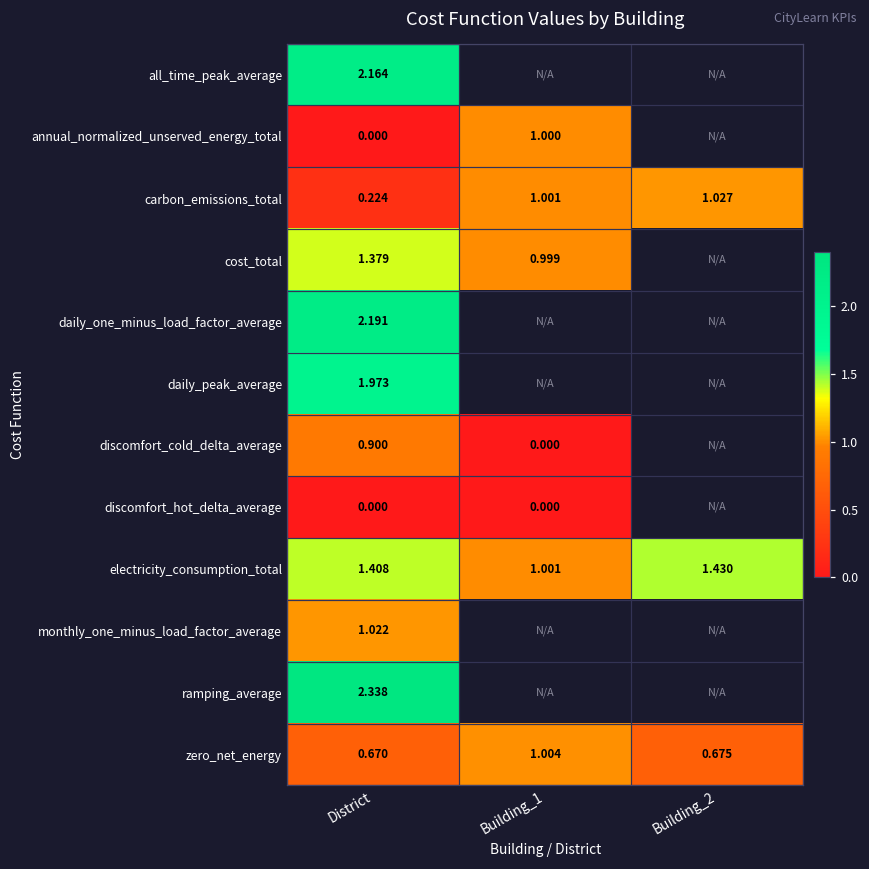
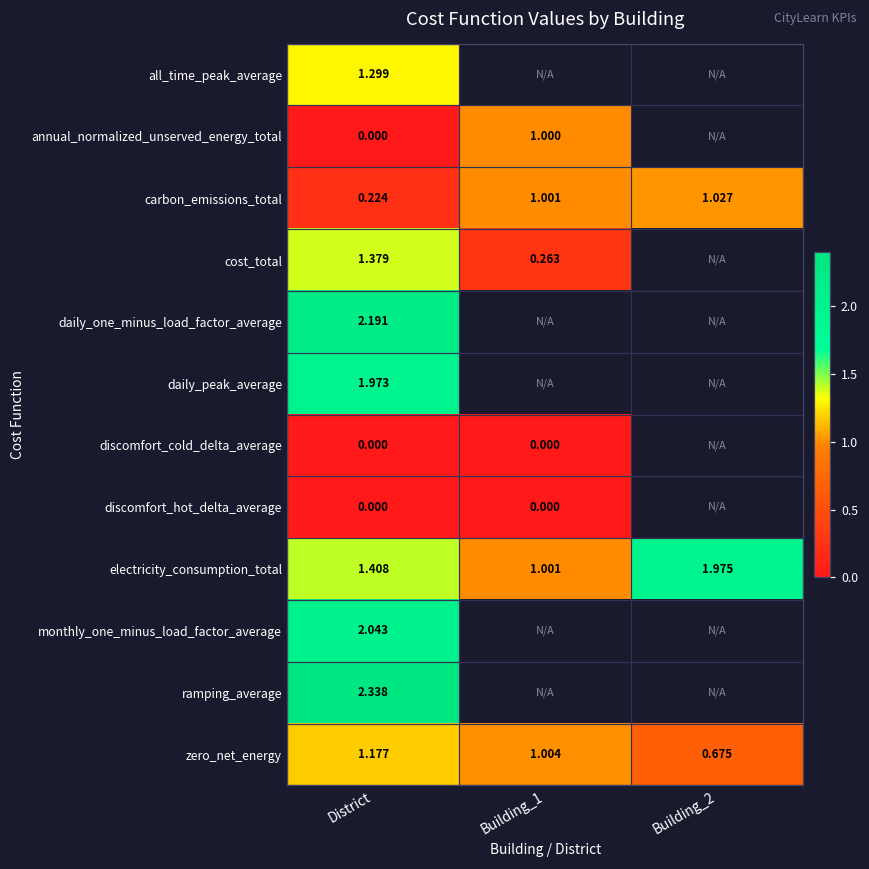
all_time_peak_average, District: 2.164 -> 1.299
cost_total, Building_1: 0.999 -> 0.263
discomfort_cold_delta_average, District: 0.900 -> 0.000
electricity_consumption_total, Building_2: 1.430 -> 1.975
monthly_one_minus_load_factor_average, District: 1.022 -> 2.043
zero_net_energy, District: 0.670 -> 1.177
